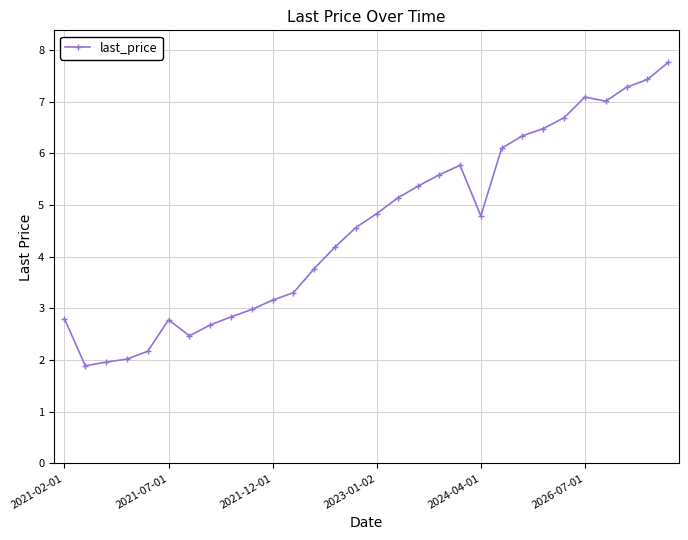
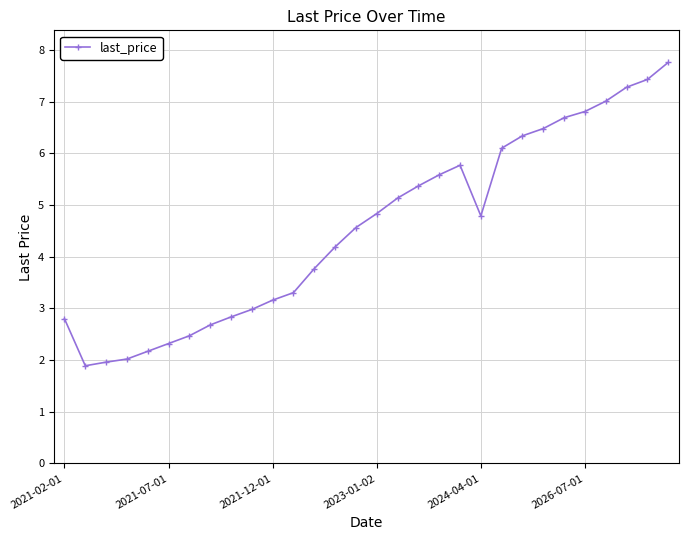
2021-07-01: 2.8 -> 2.3
2026-07-01: 7.1 -> 6.8
